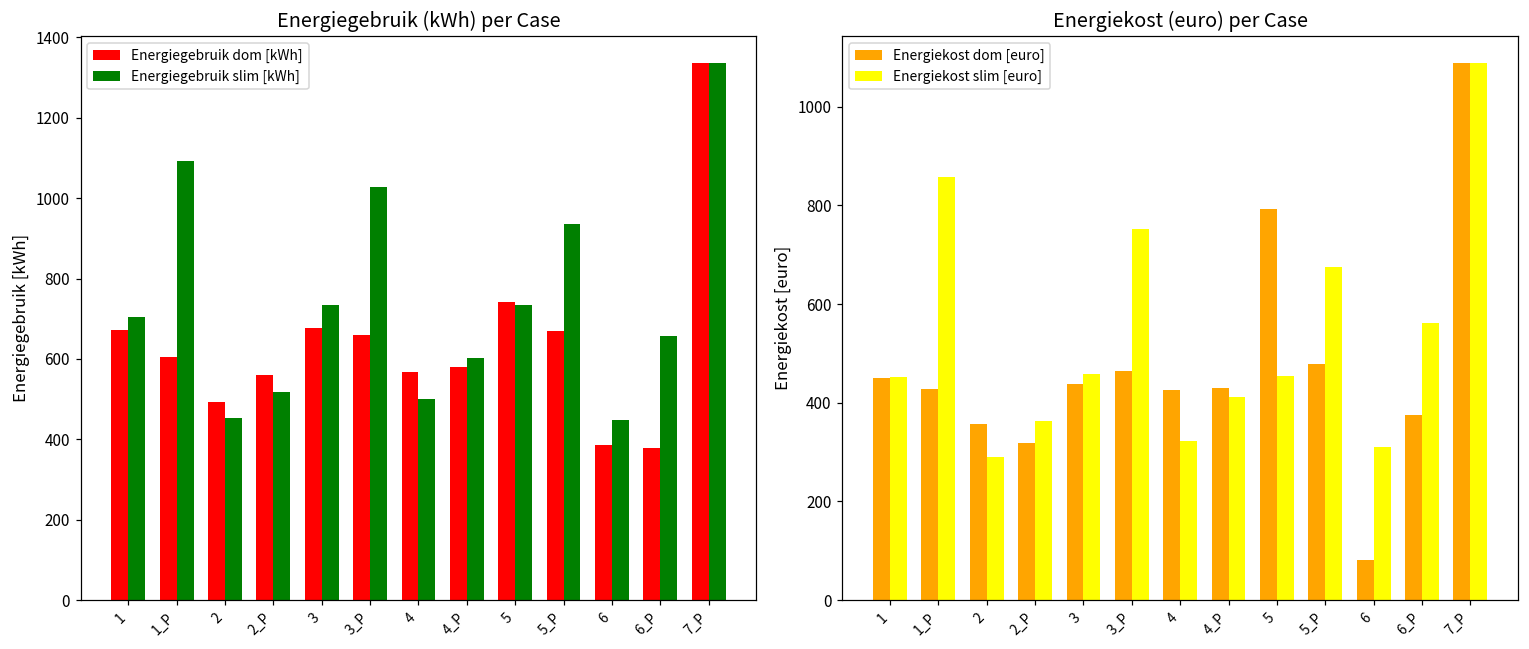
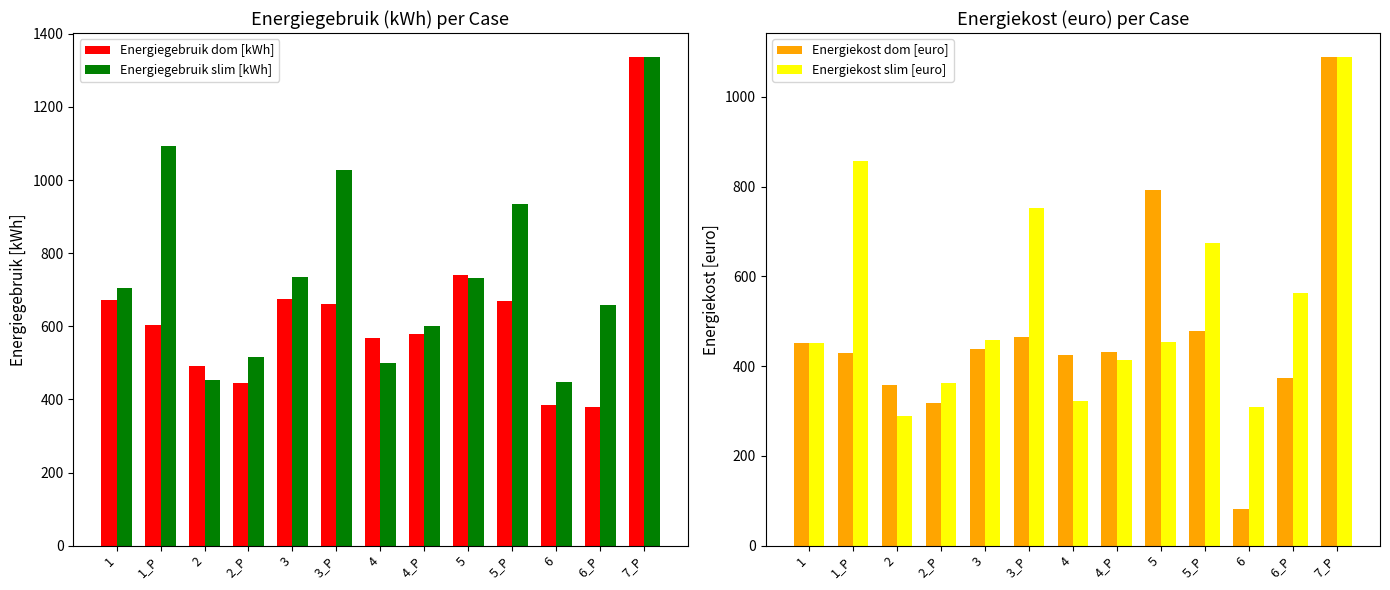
Energiegebruik (kWh) per Case, Energiegebruik dom [kWh], 2_P: 560 -> 440
